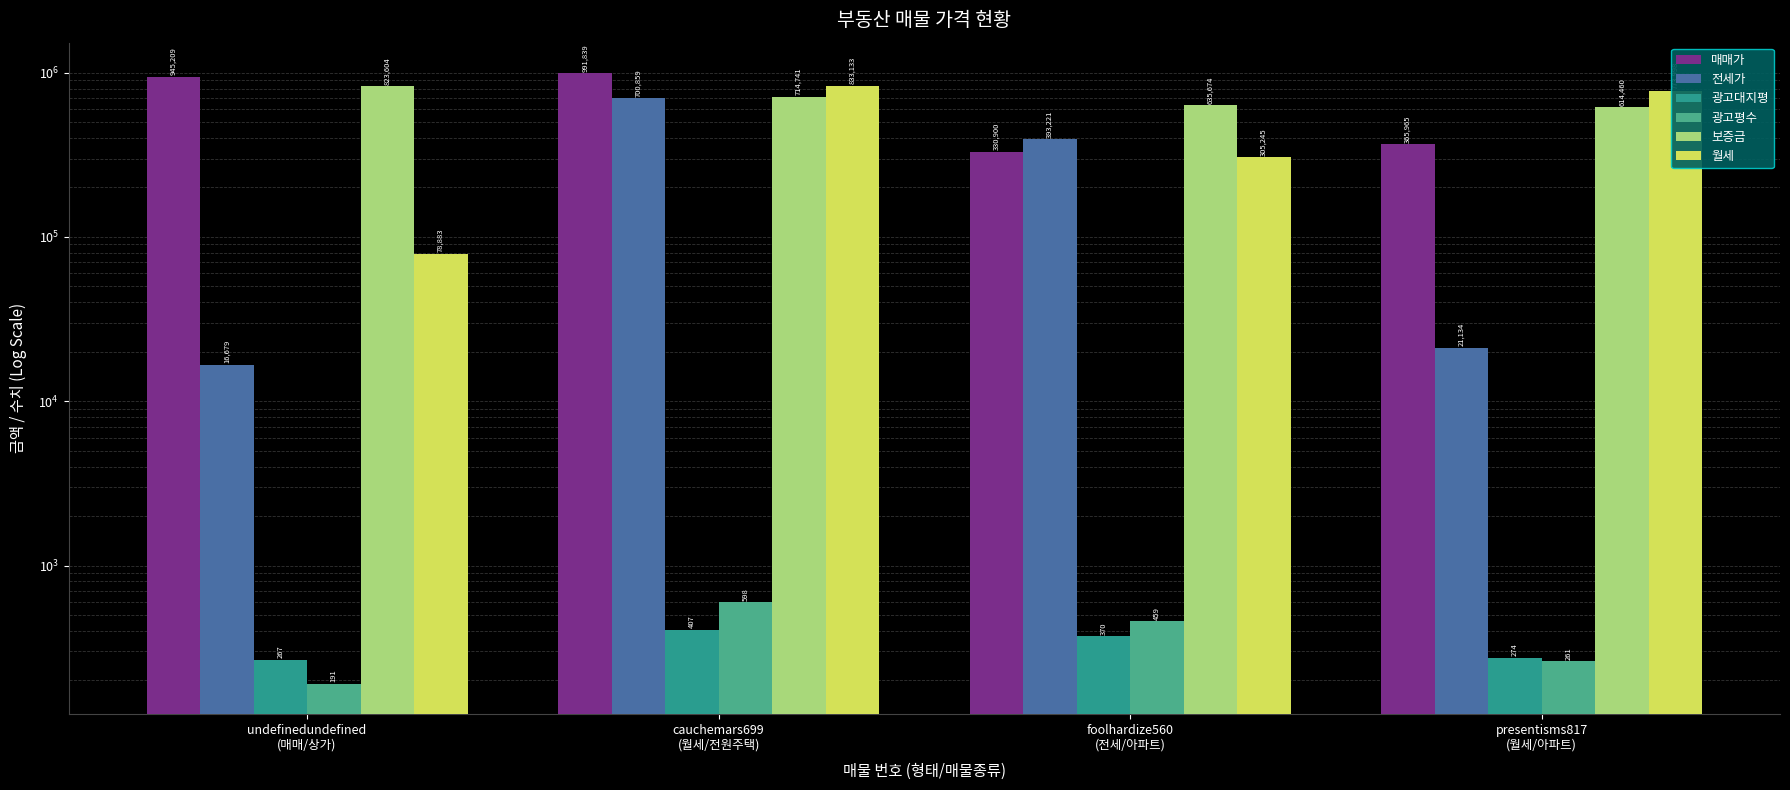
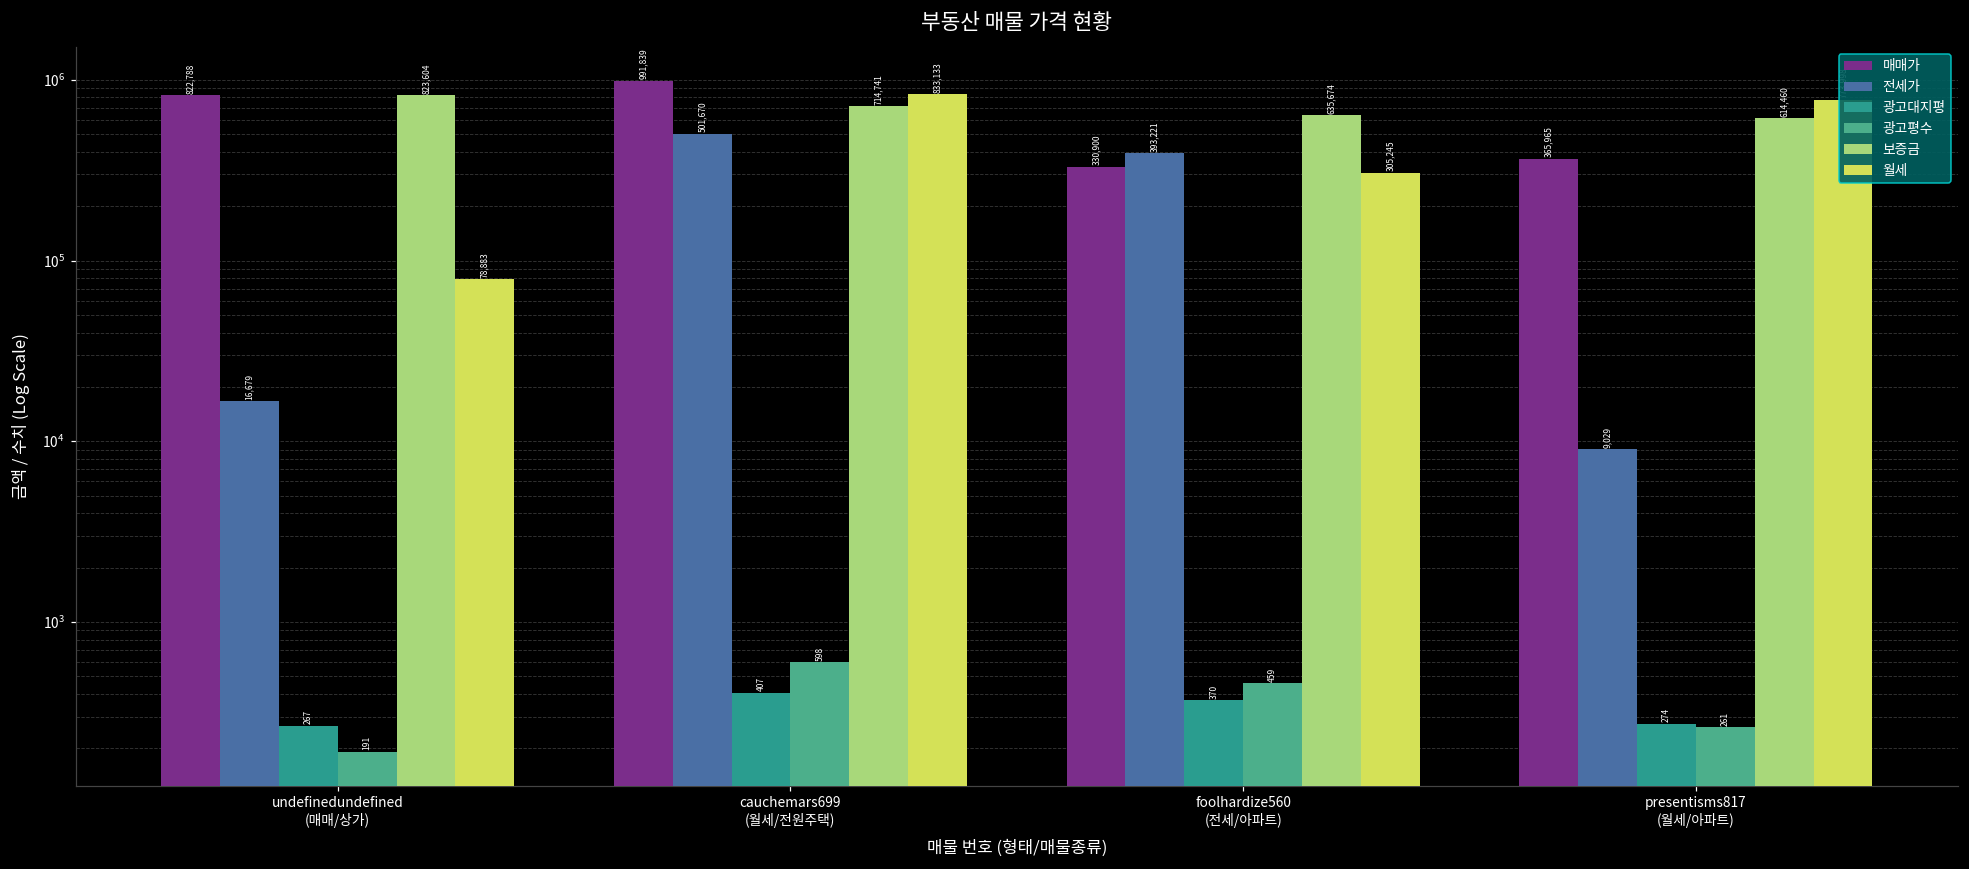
매매가, undefinedundefined (매매/상가): 945,209 -> 822,788
전세가, cauchemars699 (월세/전원주택): 700,859 -> 501,670
전세가, presentisms817 (월세/아파트): 21,134 -> 9,029
